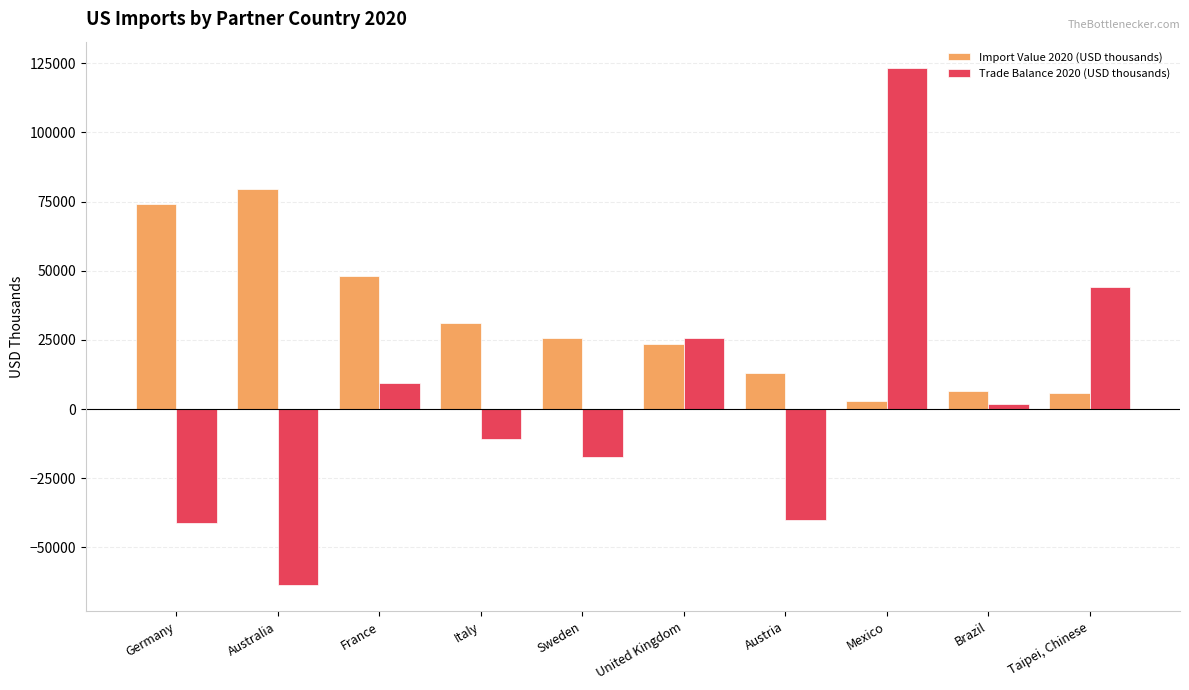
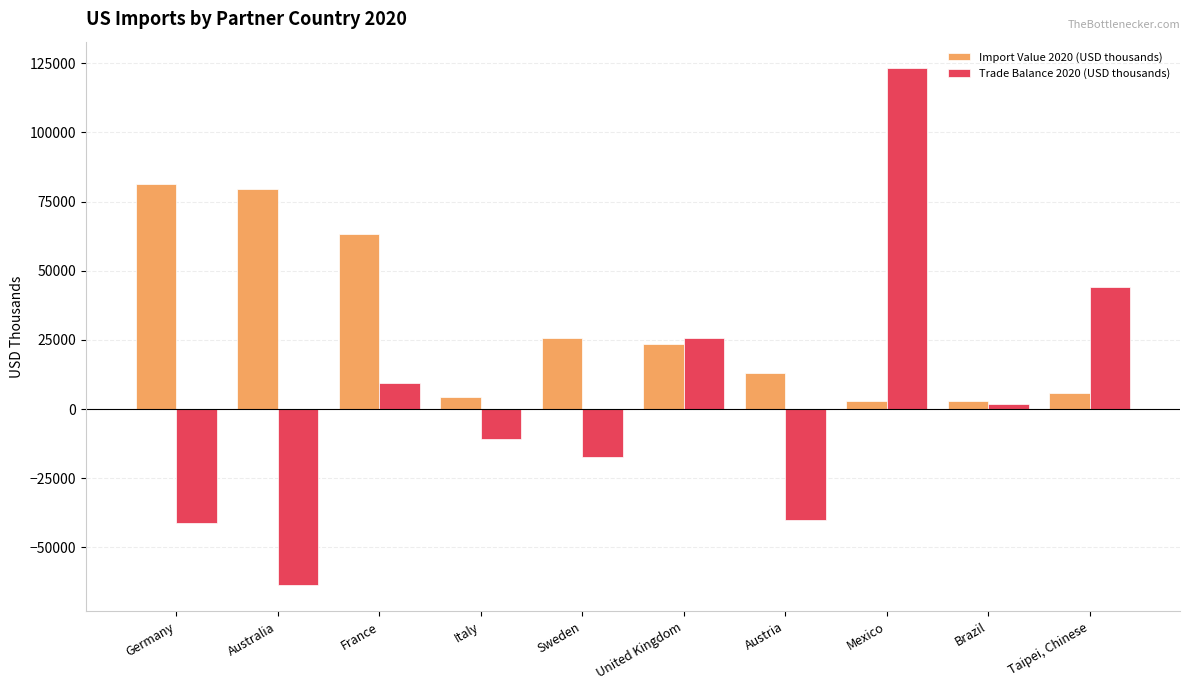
Import Value 2020 (USD thousands), Germany: 74000 -> 81000
Import Value 2020 (USD thousands), France: 48000 -> 63000
Import Value 2020 (USD thousands), Italy: 31000 -> 4000
Import Value 2020 (USD thousands), Brazil: 7000 -> 3000
